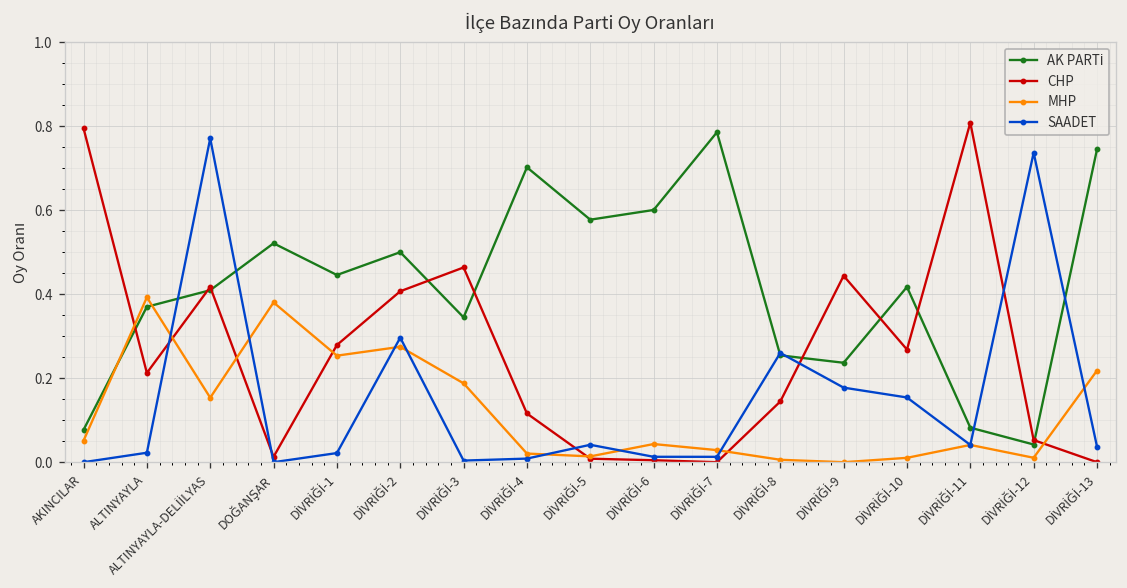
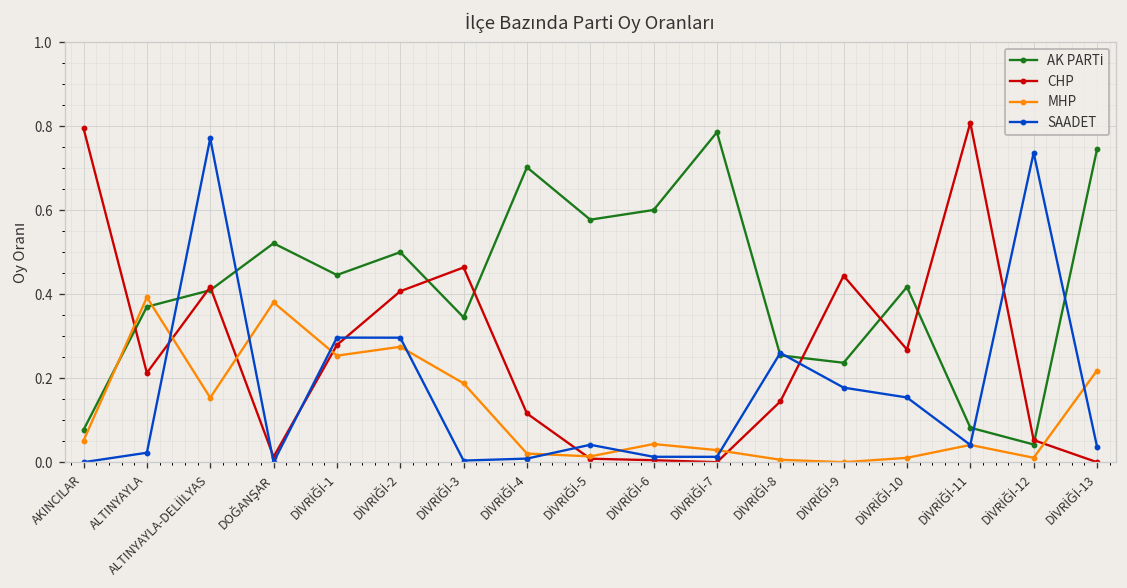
SAADET, DİVRİĞİ-1: 0.02 -> 0.30
